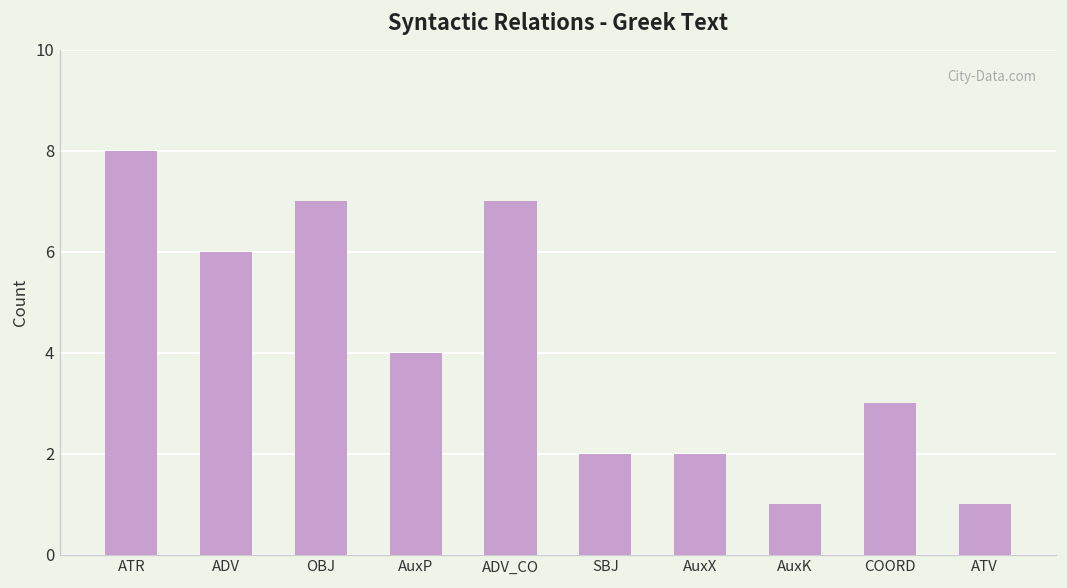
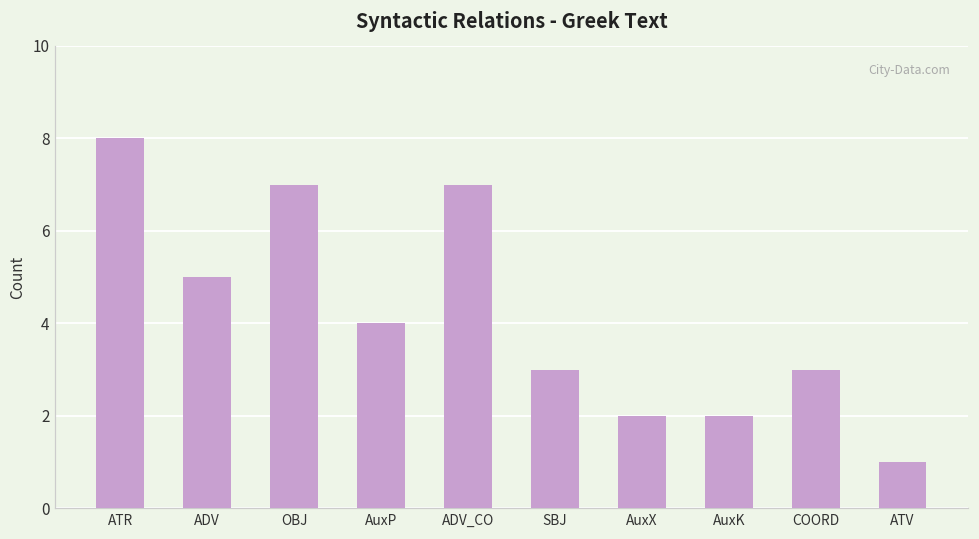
ADV: 6 -> 5
SBJ: 2 -> 3
AuxK: 1 -> 2
